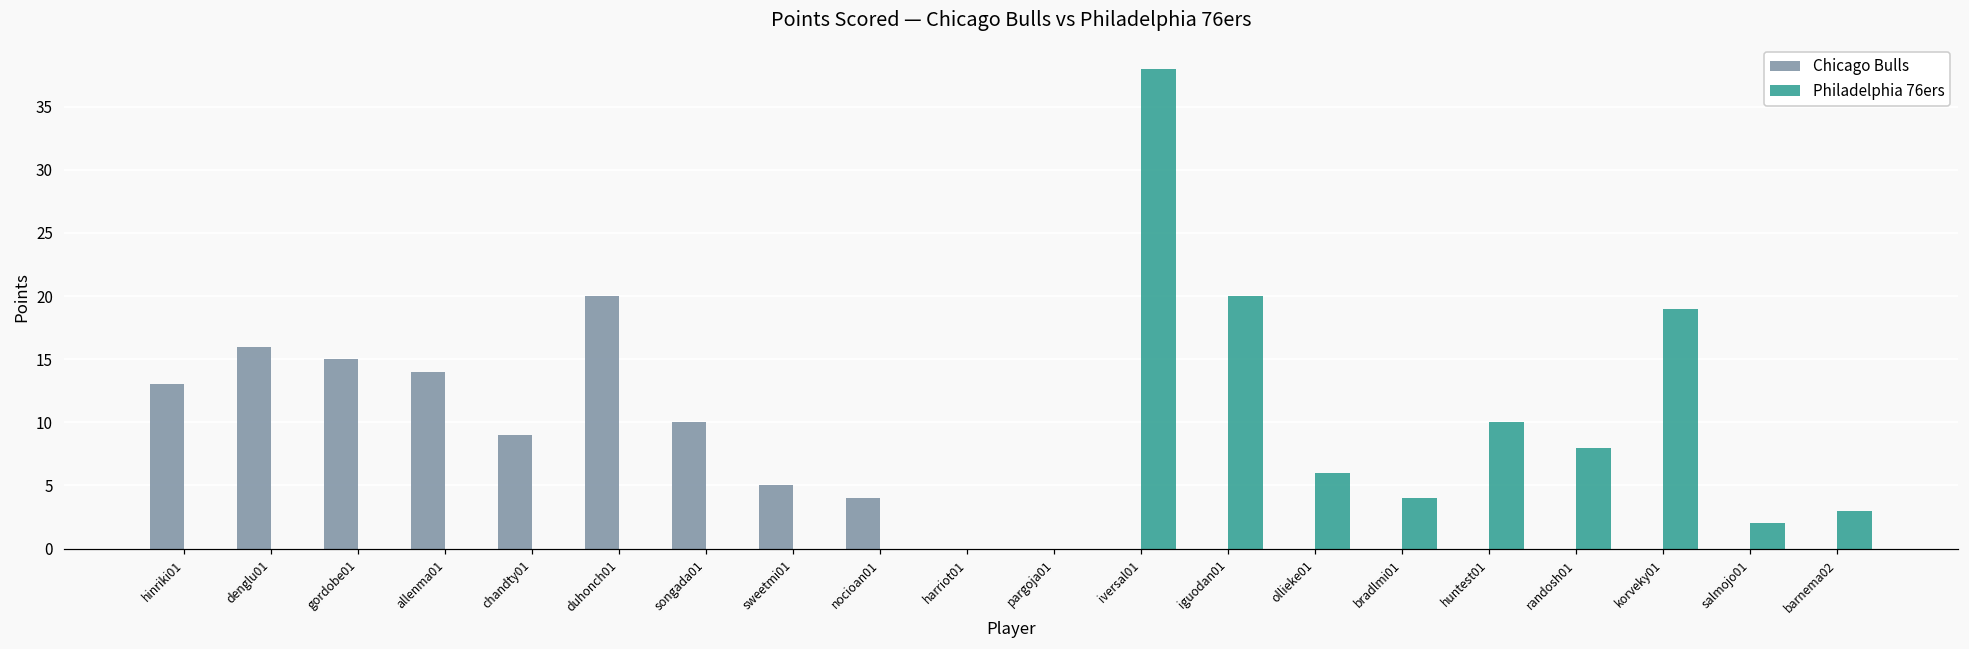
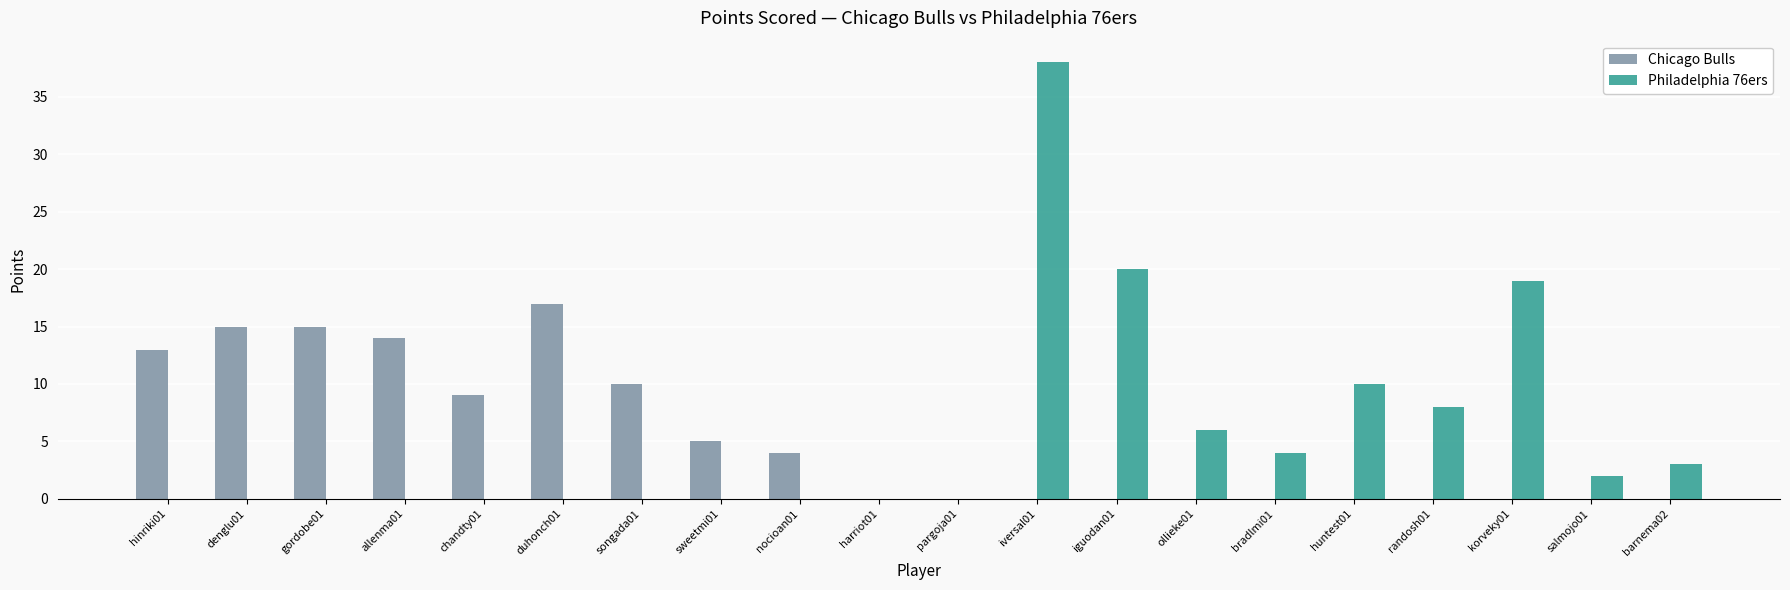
Chicago Bulls, denglu01: 16 -> 15
Chicago Bulls, duhonch01: 20 -> 17
